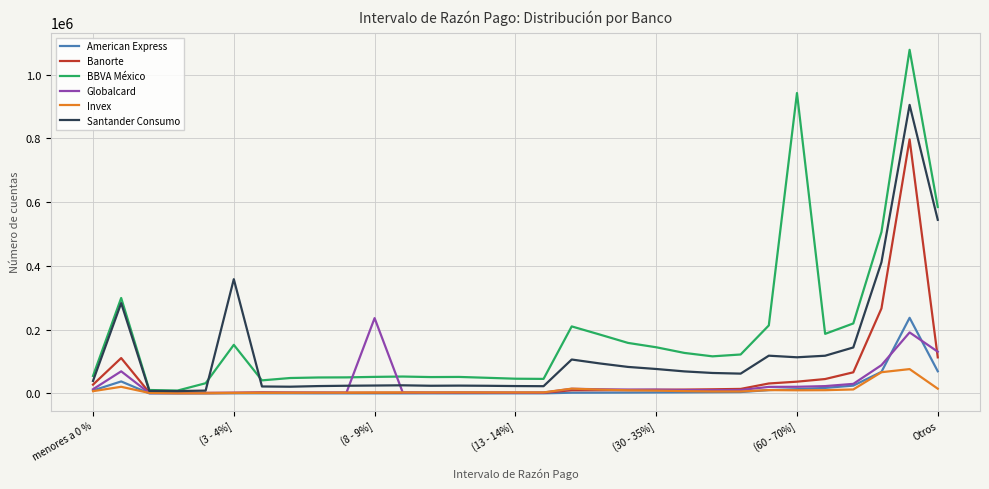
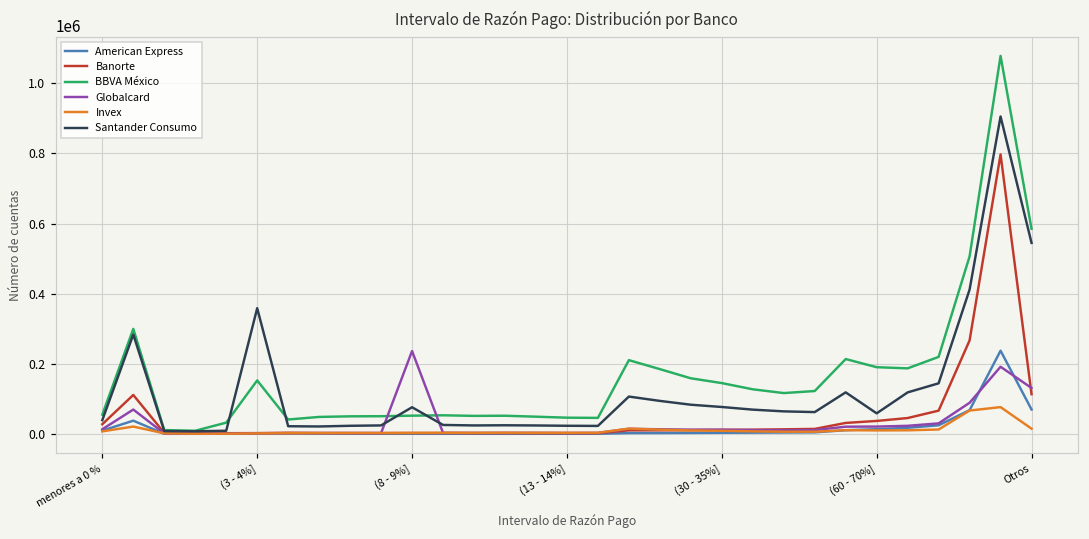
Santander Consumo, (8 - 9%]: 20000 -> 80000
BBVA México, (60 - 70%]: 940000 -> 190000
Santander Consumo, (60 - 70%]: 110000 -> 60000
